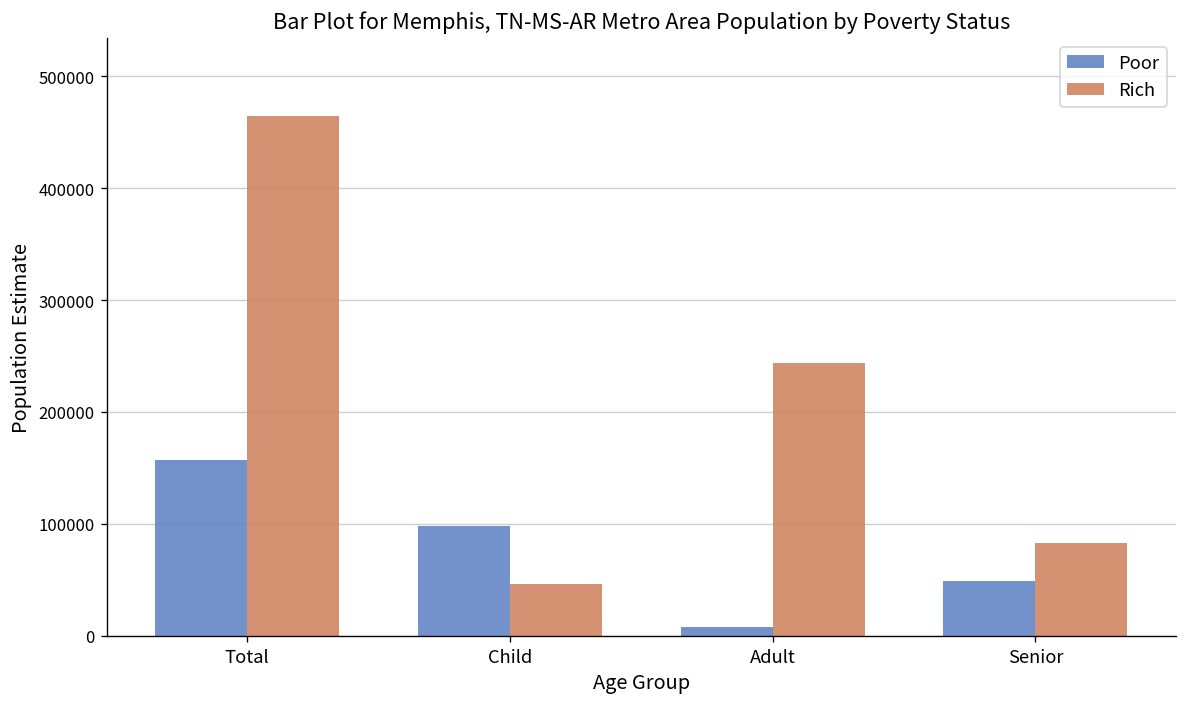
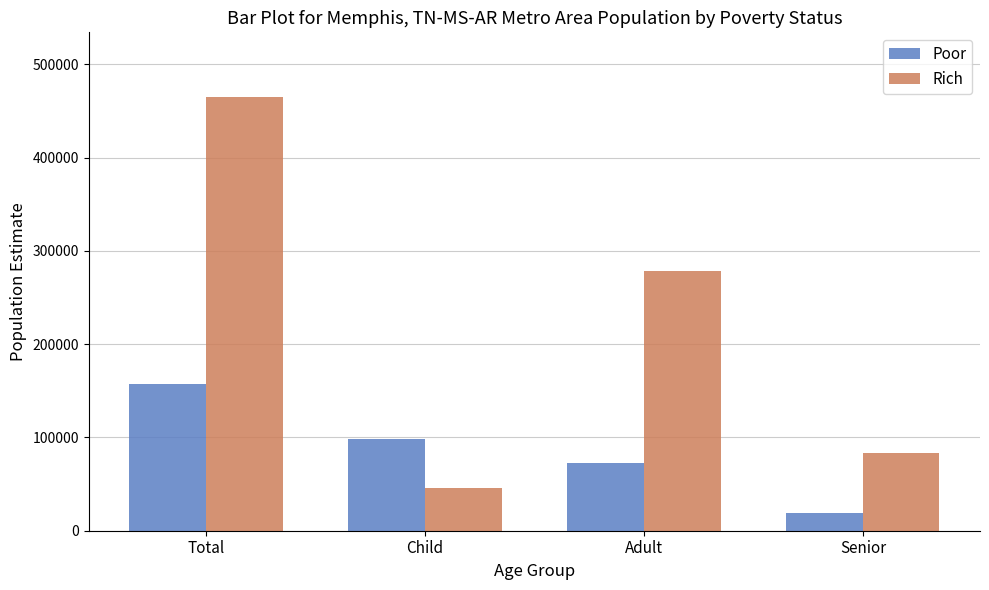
Poor, Adult: 10000 -> 70000
Rich, Adult: 240000 -> 280000
Poor, Senior: 50000 -> 20000
